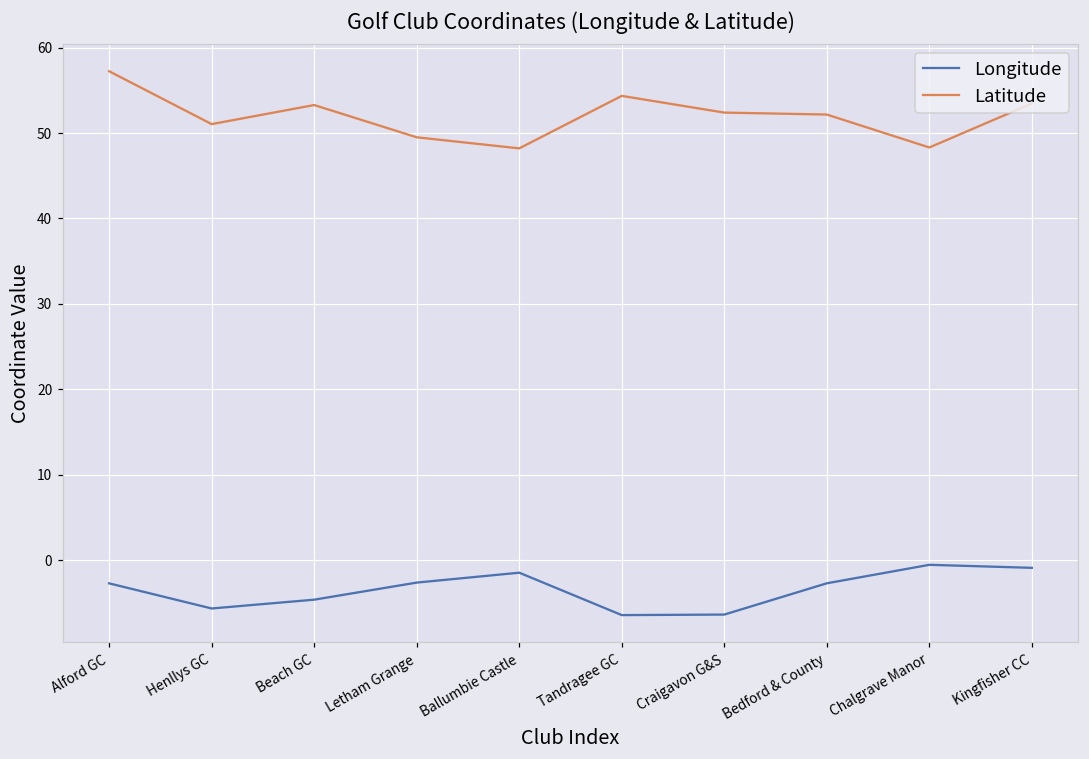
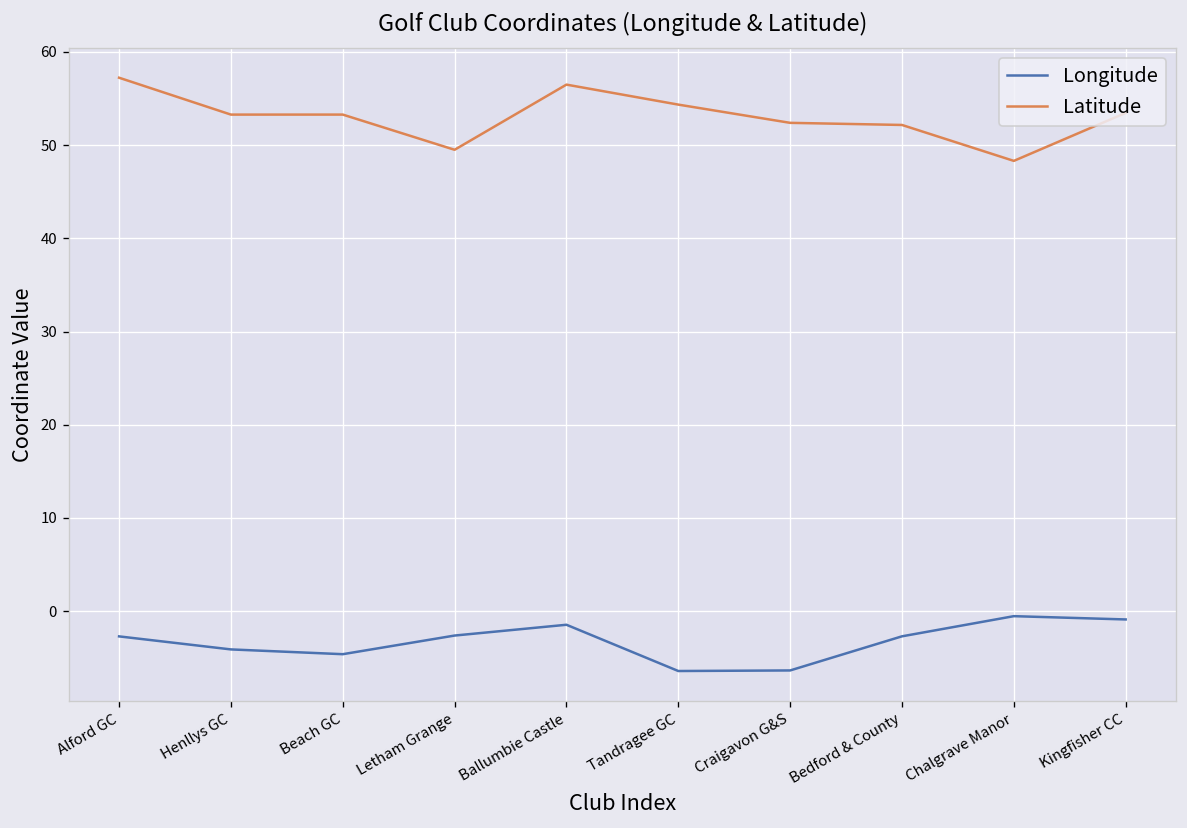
Longitude, Henllys GC: -6 -> -4
Latitude, Henllys GC: 51 -> 53
Latitude, Ballumbie Castle: 48 -> 56
